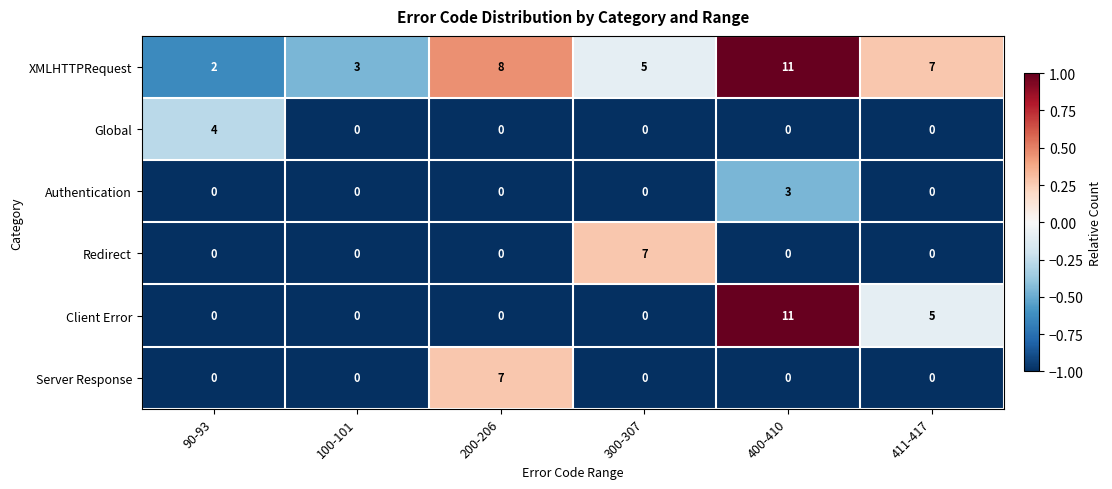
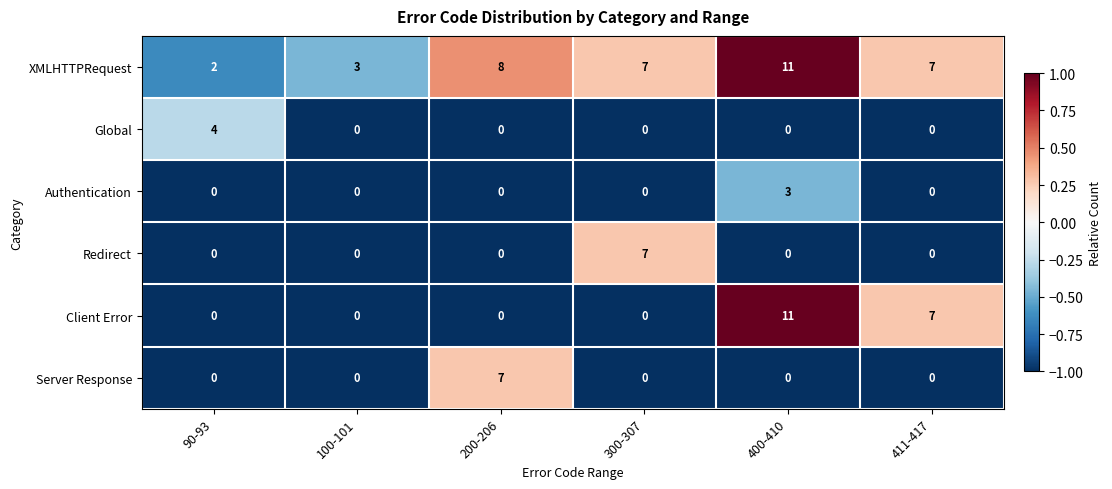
XMLHTTPRequest, 300-307: 5 -> 7
Client Error, 411-417: 5 -> 7
